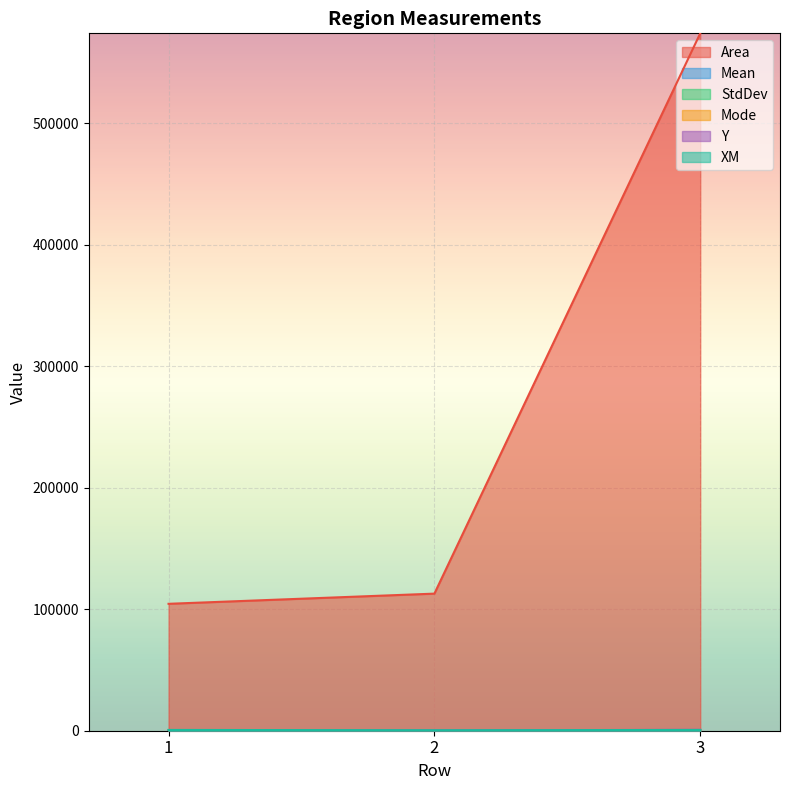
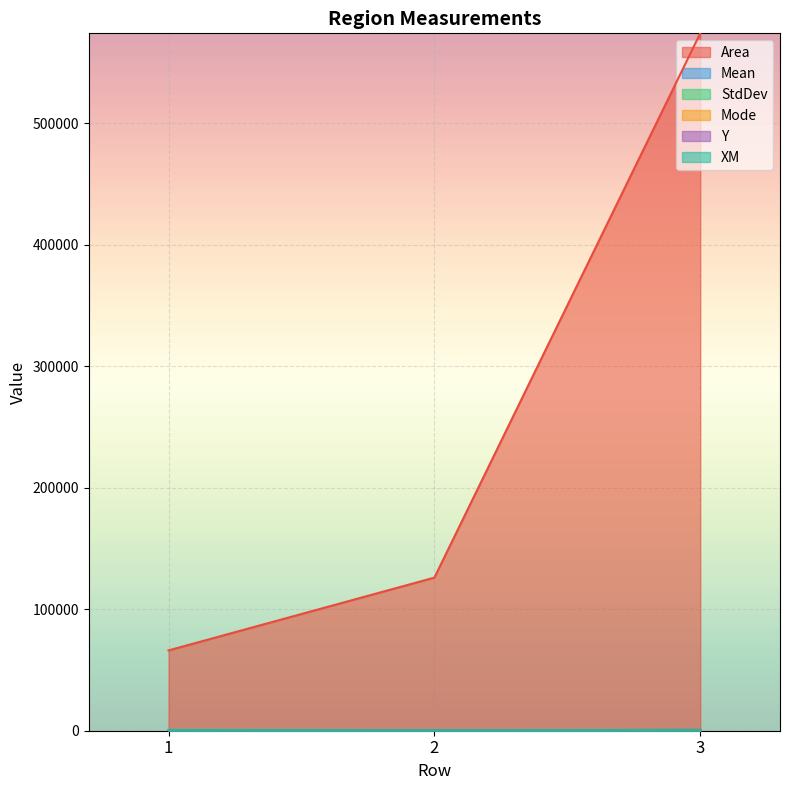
Area, 1: 104000 -> 66000
Area, 2: 113000 -> 126000
